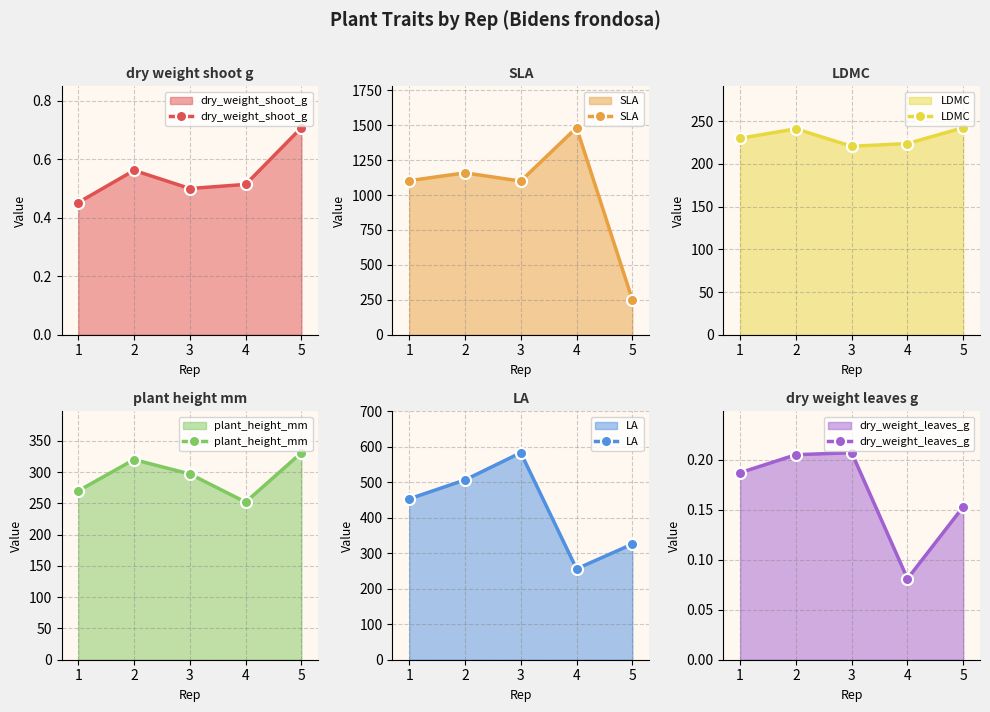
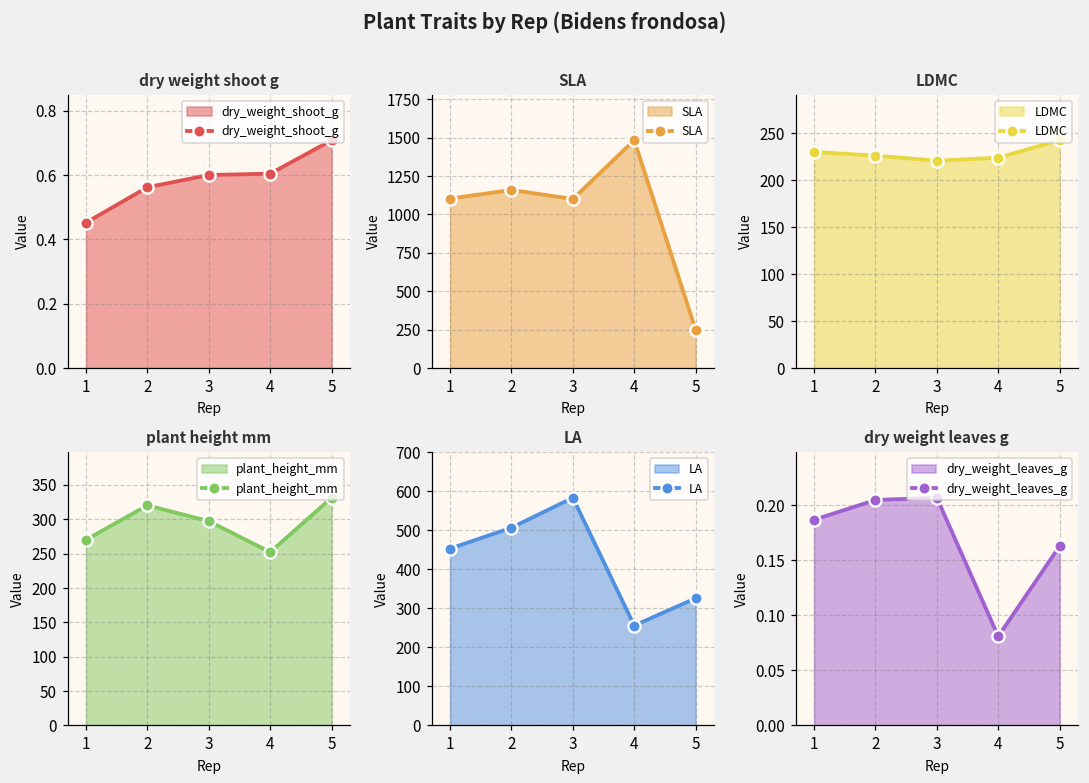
dry weight shoot g, 3: 0.5 -> 0.6
dry weight shoot g, 4: 0.51 -> 0.60
LDMC, 2: 240 -> 230
dry weight leaves g, 5: 0.15 -> 0.16
